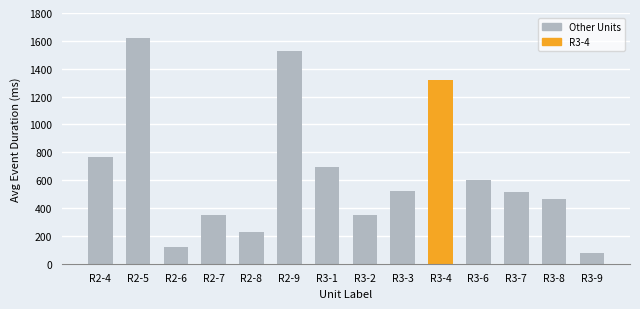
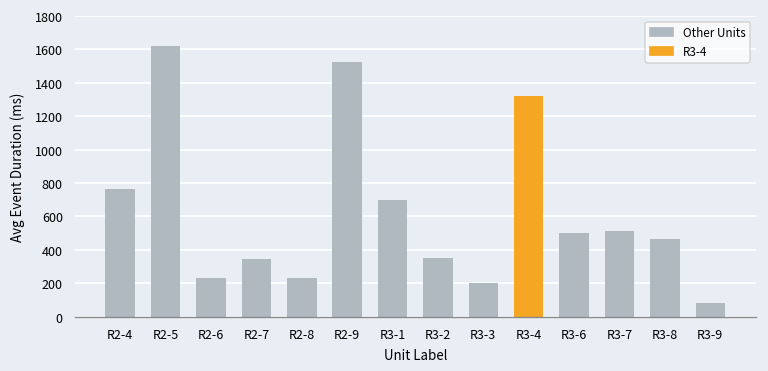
R2-6: 120 -> 230
R3-3: 520 -> 200
R3-6: 600 -> 500
